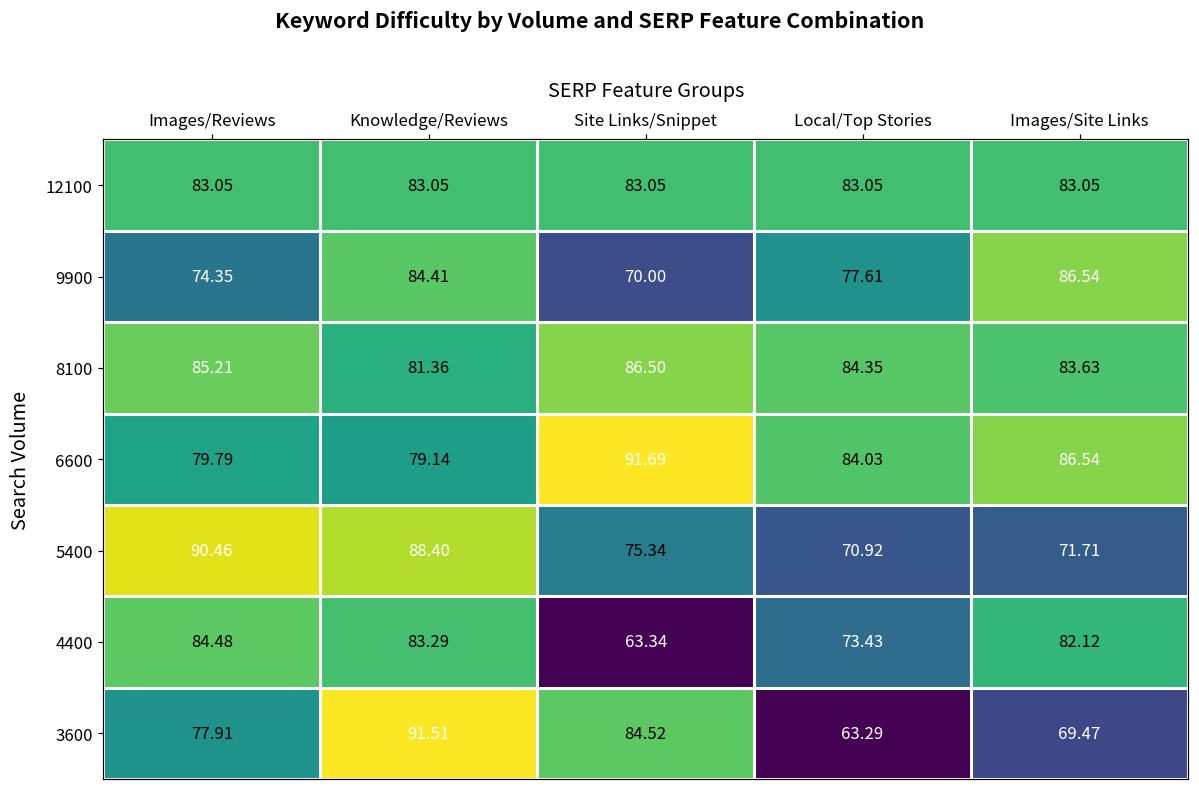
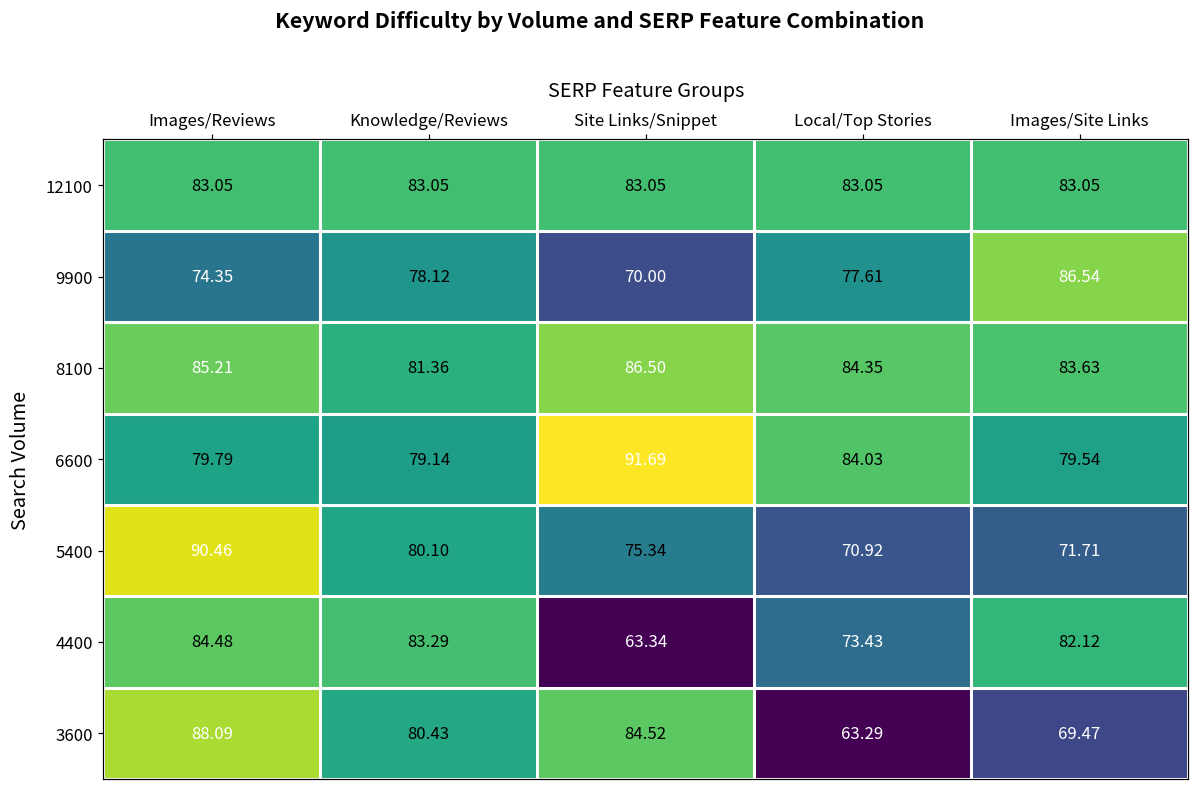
9900, Knowledge/Reviews: 84.41 -> 78.12
6600, Images/Site Links: 86.54 -> 79.54
5400, Knowledge/Reviews: 88.40 -> 80.10
3600, Images/Reviews: 77.91 -> 88.09
3600, Knowledge/Reviews: 91.51 -> 80.43
